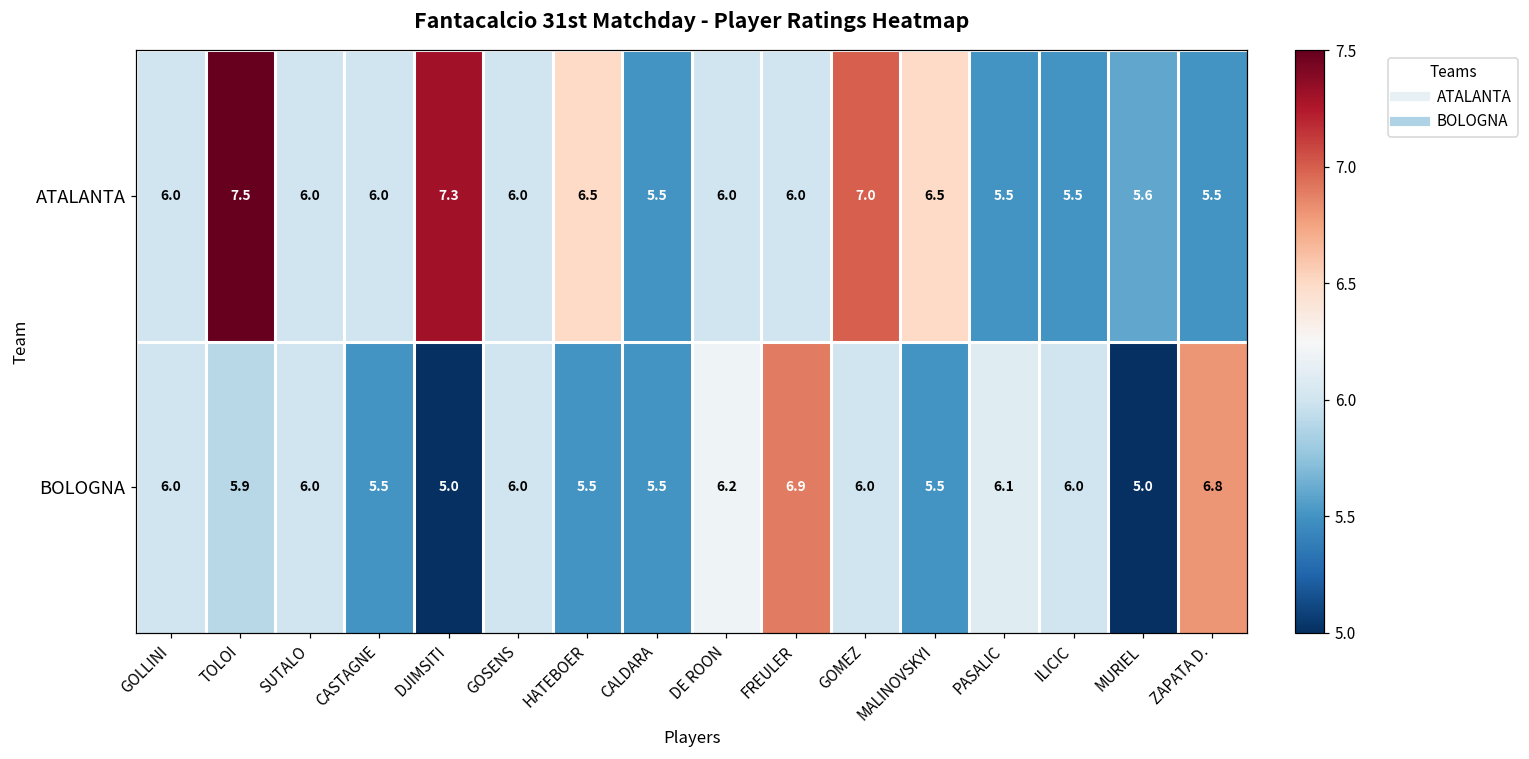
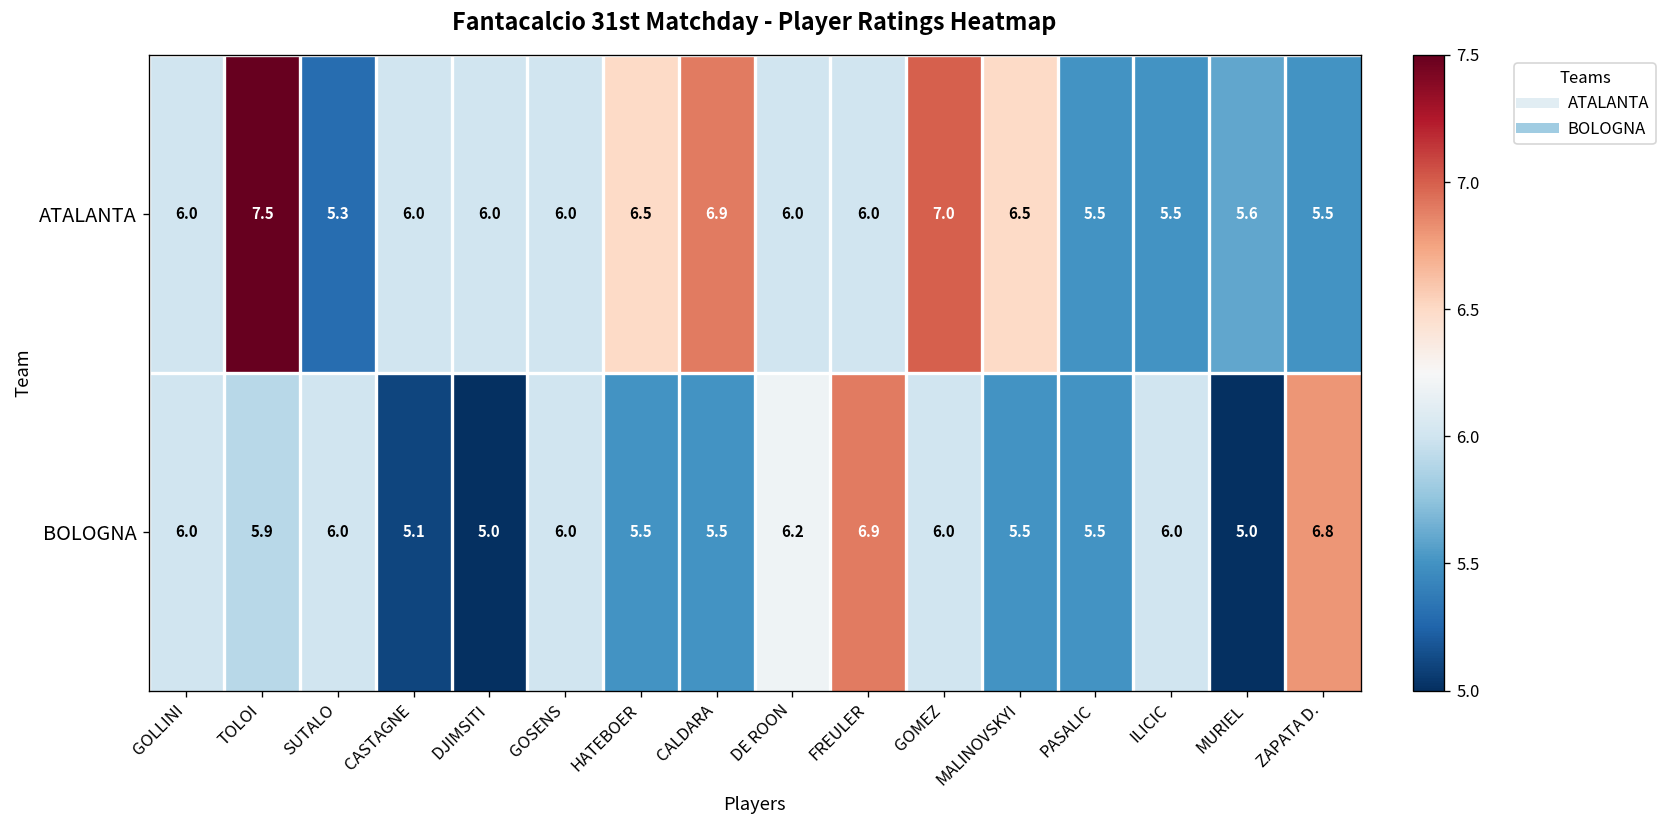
ATALANTA, SUTALO: 6.0 -> 5.3
ATALANTA, DJIMSITI: 7.3 -> 6.0
ATALANTA, CALDARA: 5.5 -> 6.9
BOLOGNA, CASTAGNE: 5.5 -> 5.1
BOLOGNA, PASALIC: 6.1 -> 5.5
